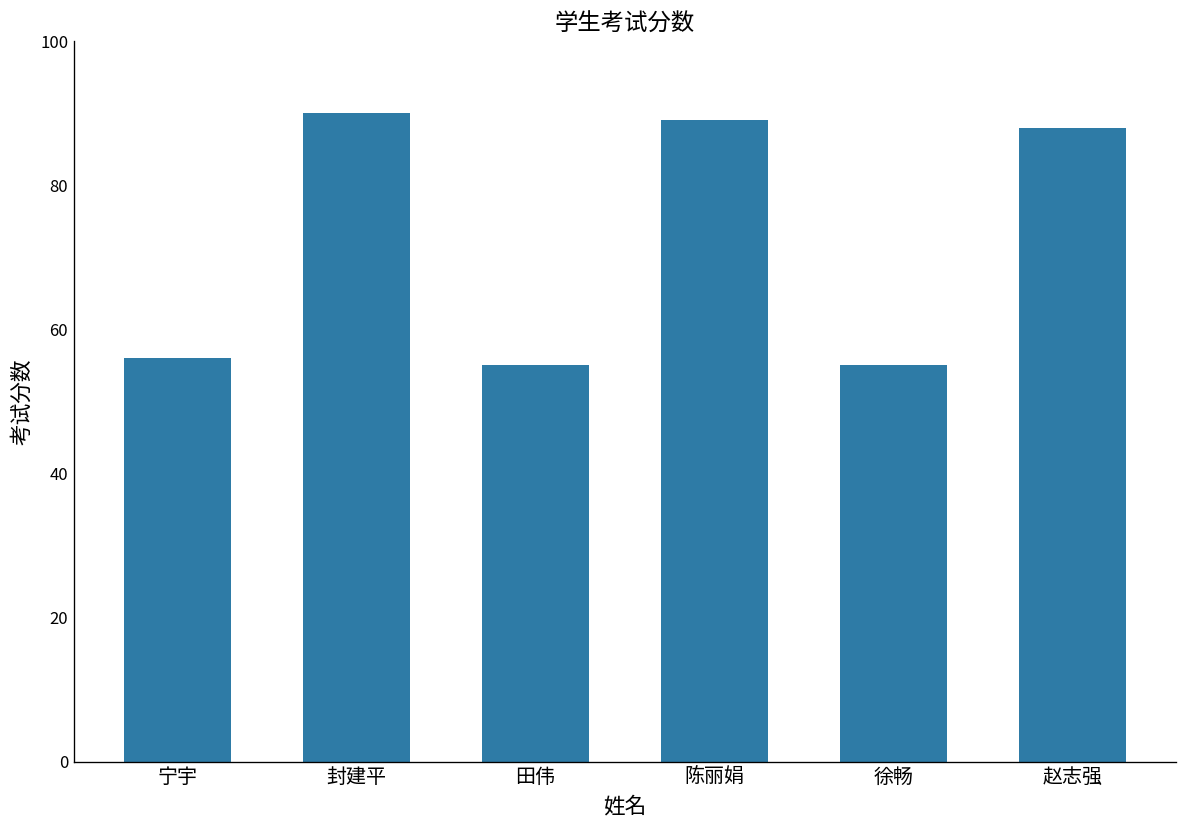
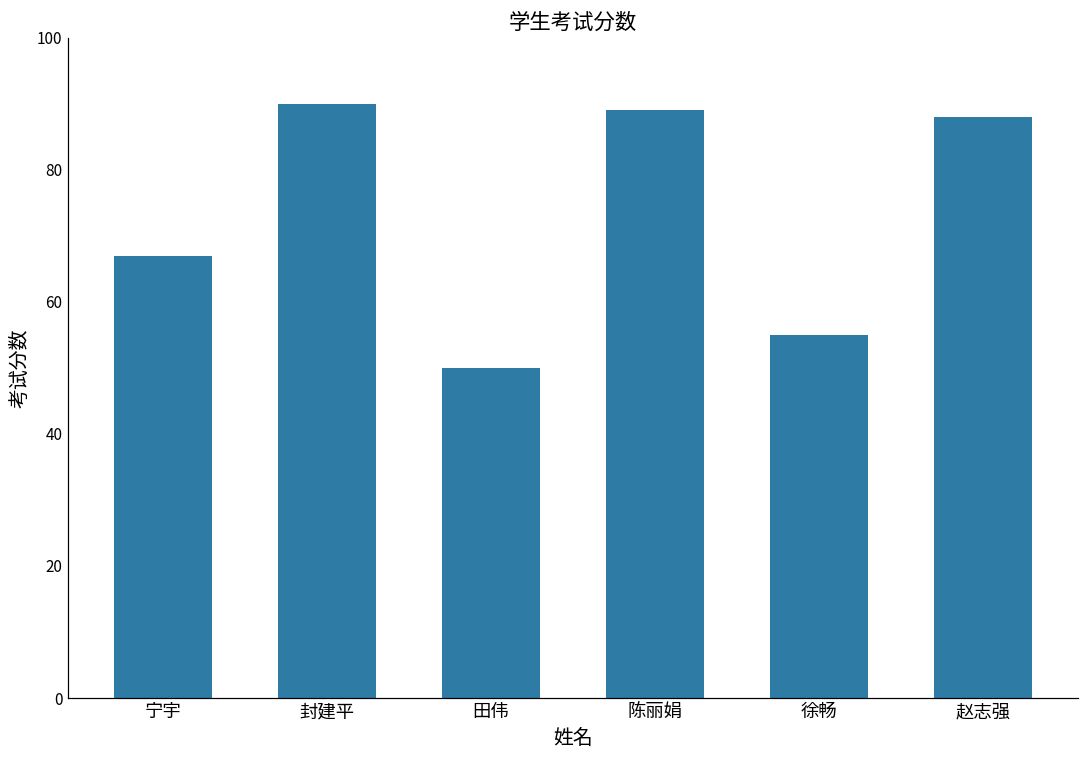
宁宇: 56 -> 67
田伟: 55 -> 50
